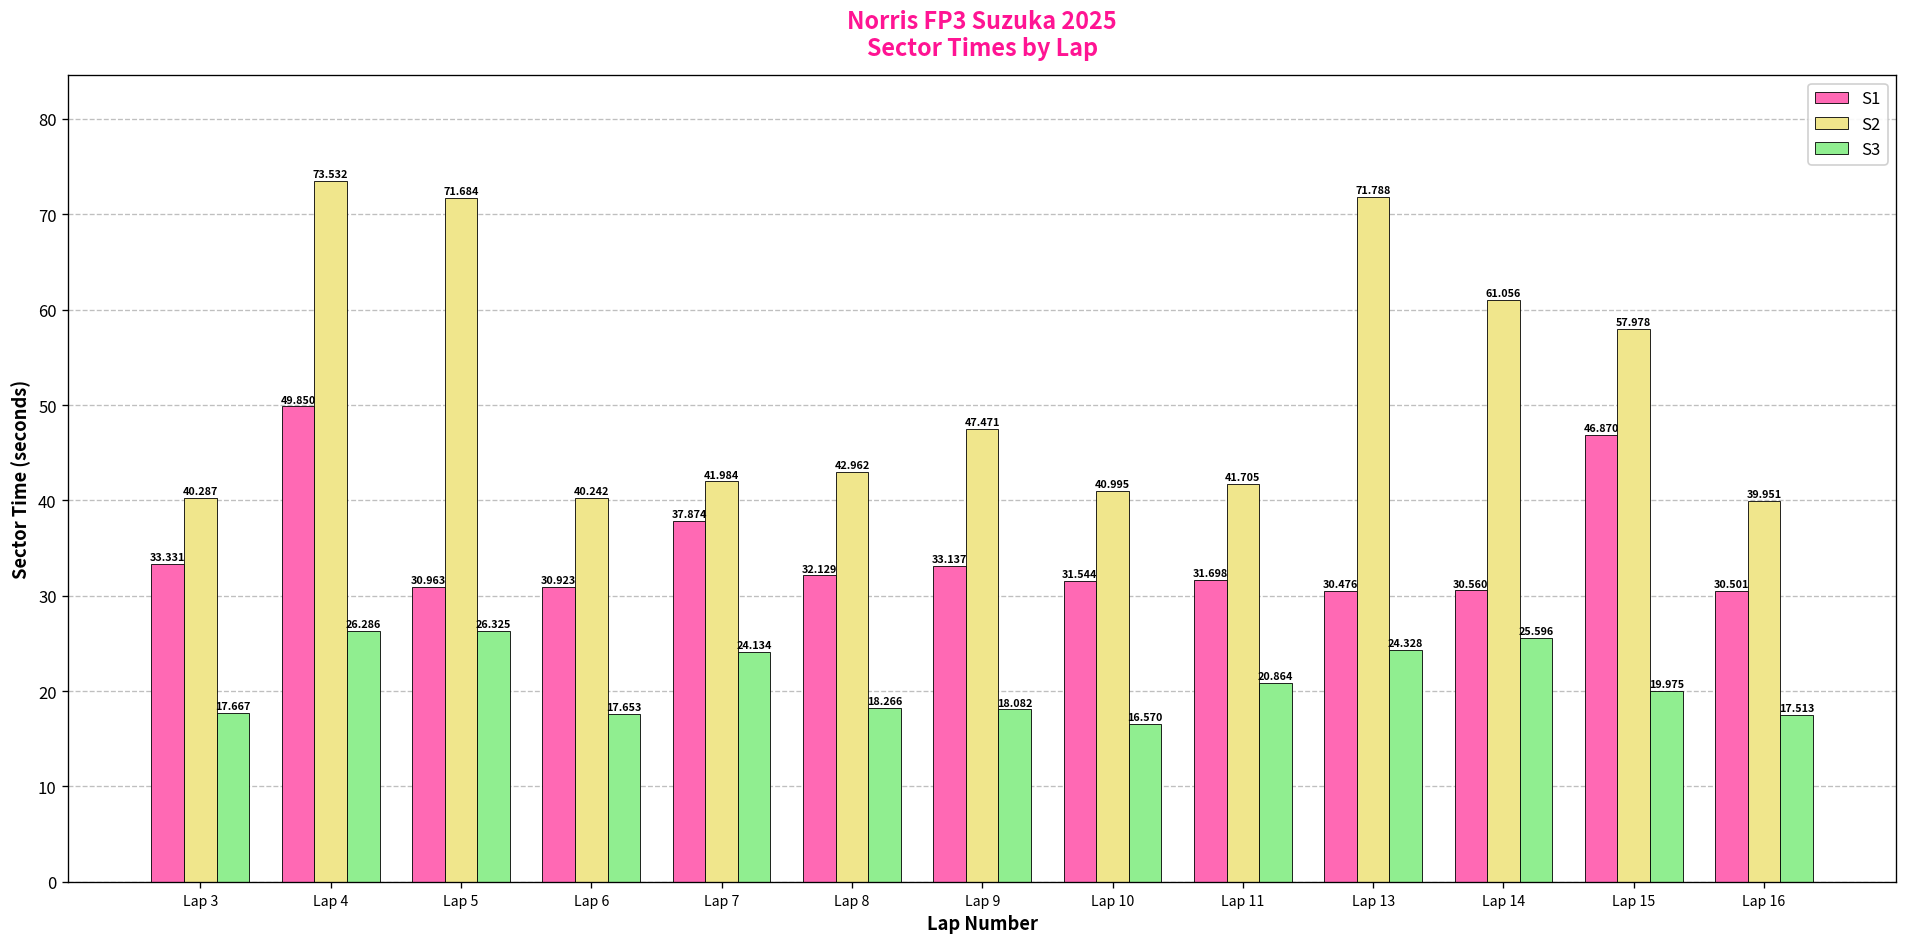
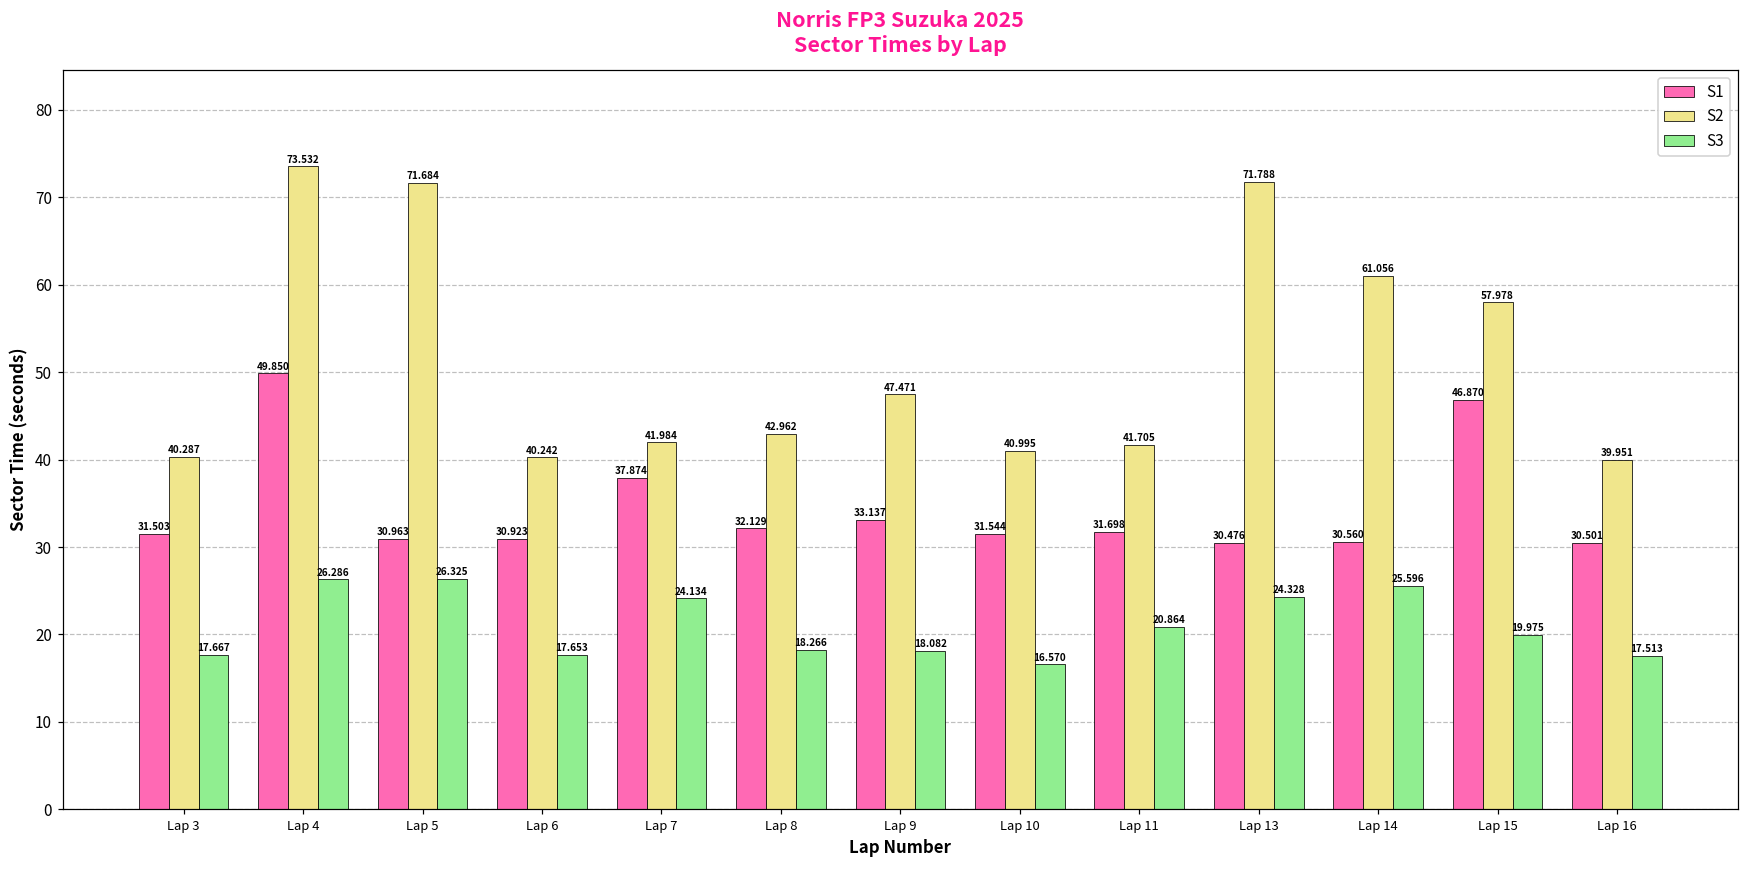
S1, Lap 3: 33.331 -> 31.503
